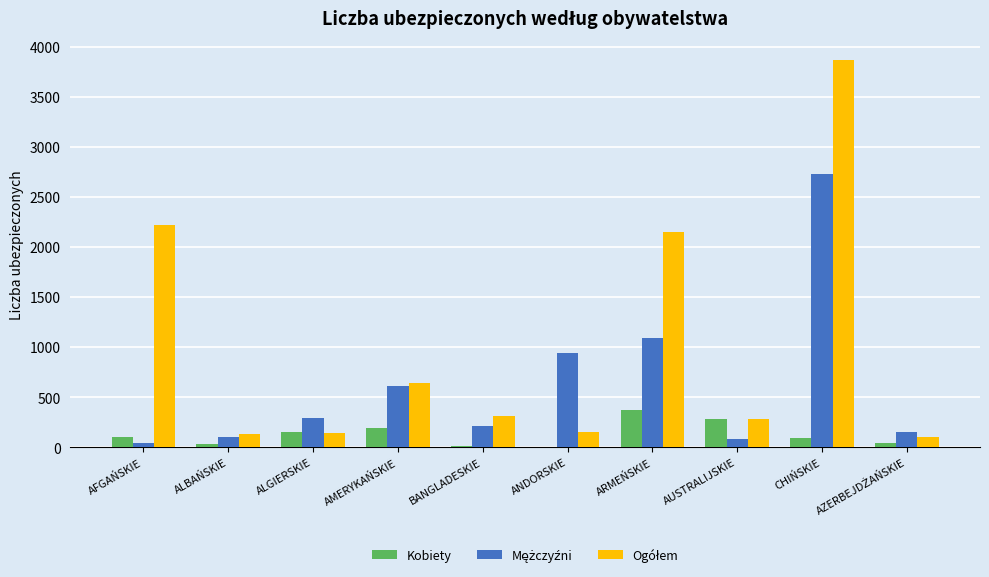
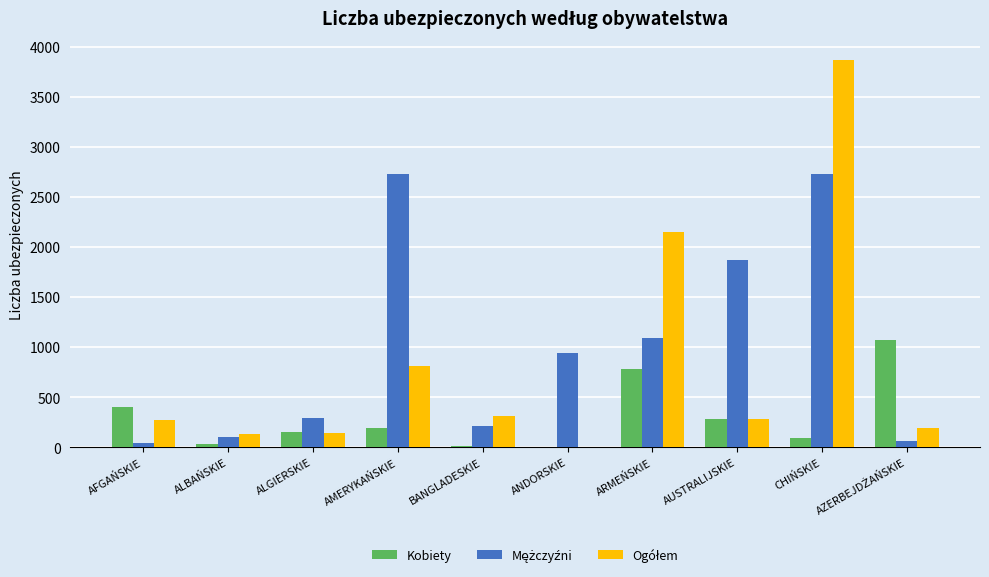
Kobiety, AFGAŃSKIE: 100 -> 410
Ogółem, AFGAŃSKIE: 2220 -> 270
Mężczyźni, AMERYKAŃSKIE: 620 -> 2730
Ogółem, AMERYKAŃSKIE: 640 -> 820
Ogółem, ANDORSKIE: 150 -> 0
Kobiety, ARMEŃSKIE: 370 -> 790
Mężczyźni, AUSTRALIJSKIE: 80 -> 1880
Kobiety, AZERBEJDŻAŃSKIE: 50 -> 1070
Mężczyźni, AZERBEJDŻAŃSKIE: 150 -> 70
Ogółem, AZERBEJDŻAŃSKIE: 100 -> 200
